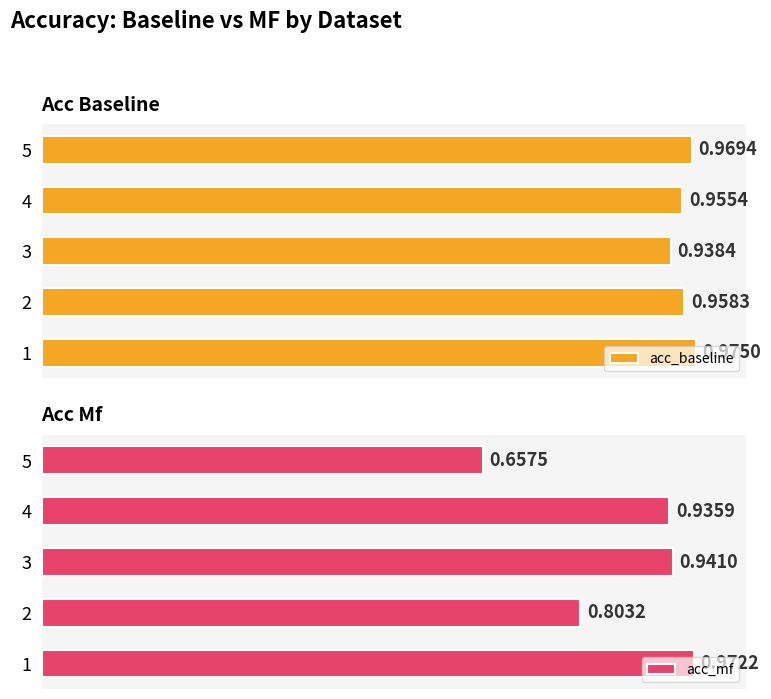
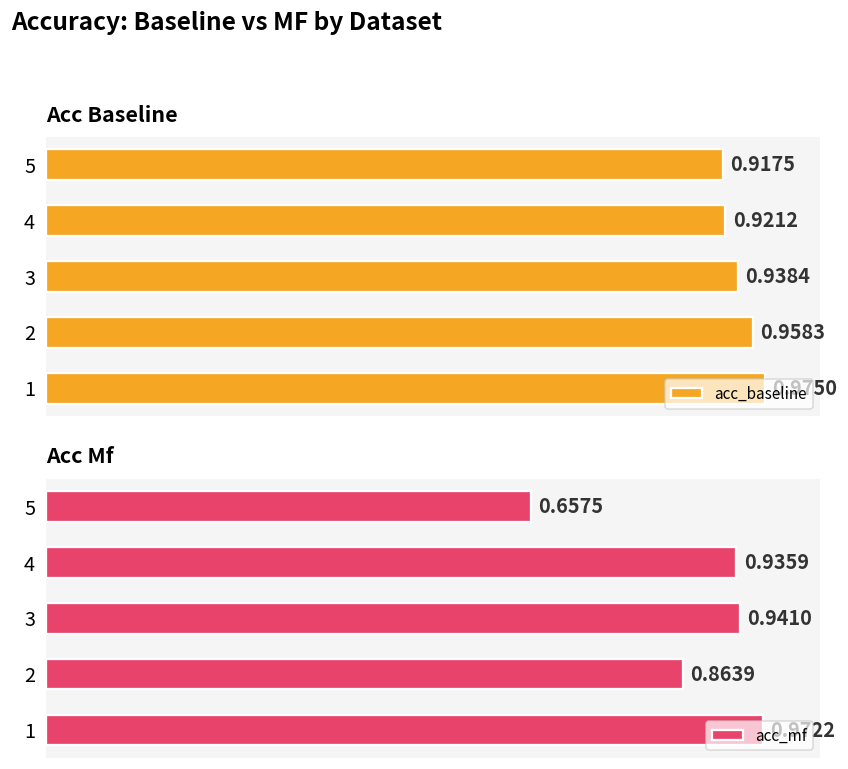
Acc Baseline, 5: 0.9694 -> 0.9175
Acc Baseline, 4: 0.9554 -> 0.9212
Acc Mf, 2: 0.8032 -> 0.8639
